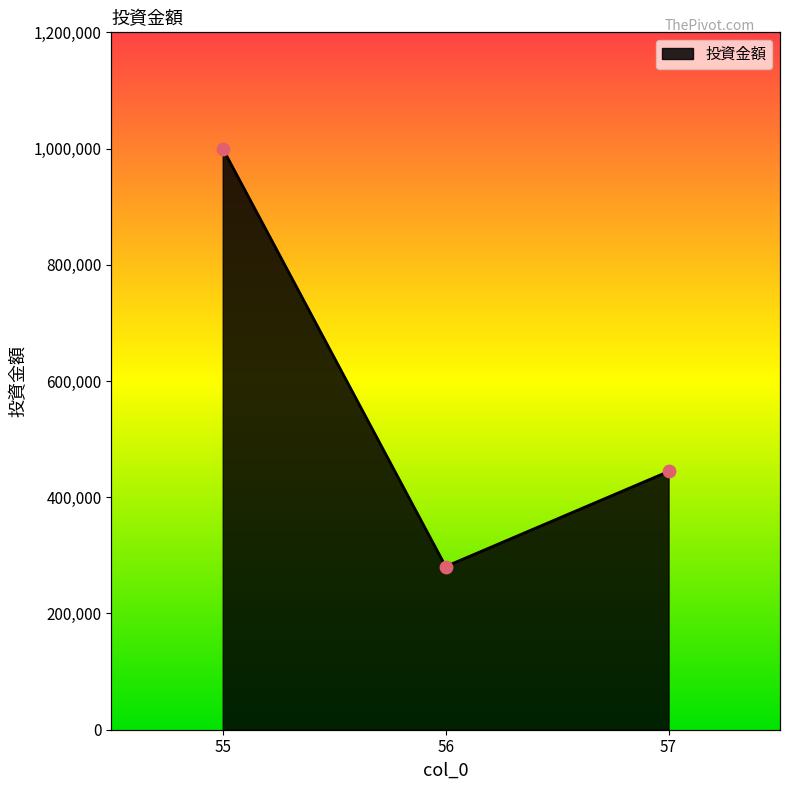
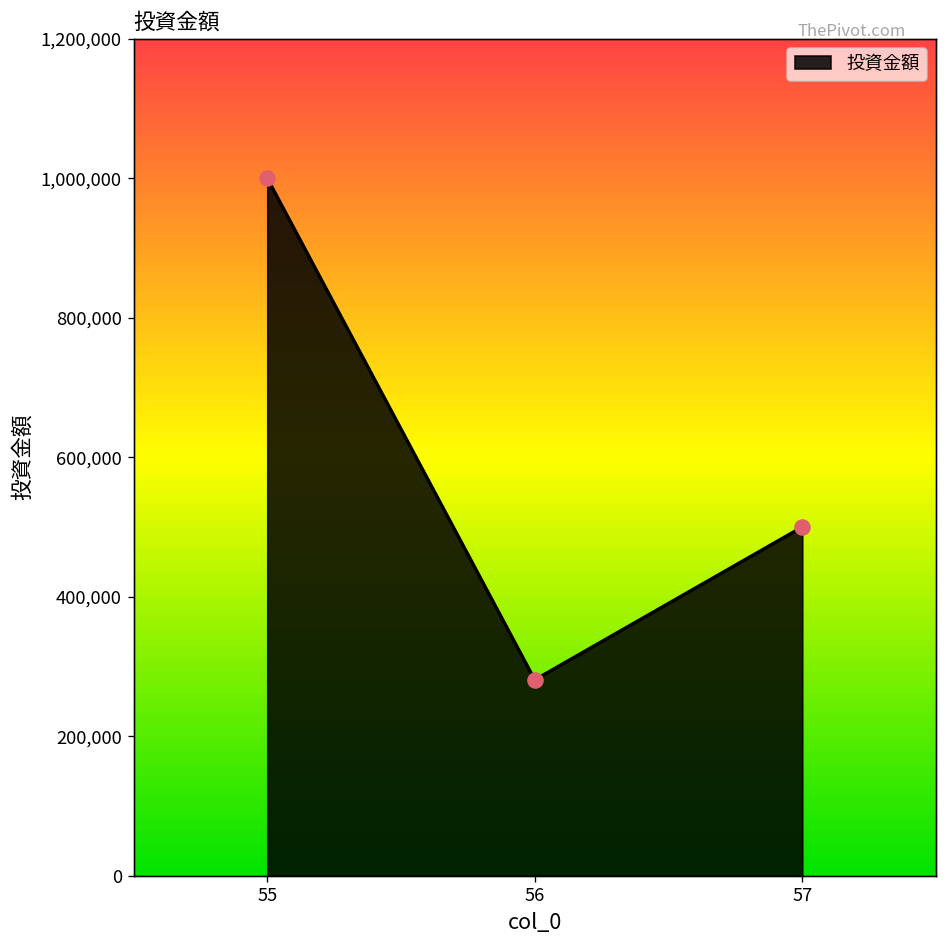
57: 440,000 -> 500,000
